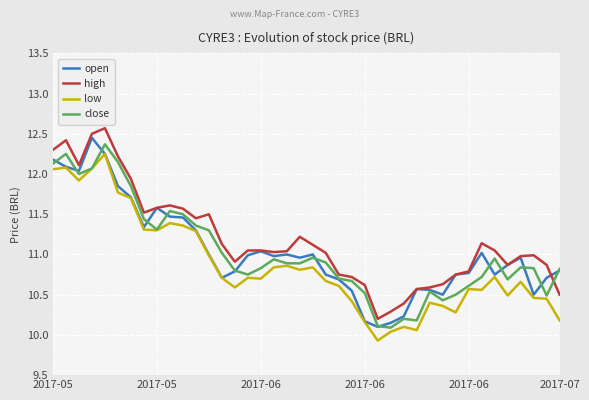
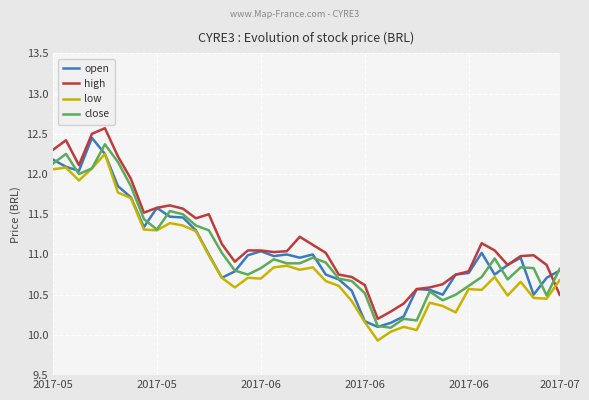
low, 2017-07: 10.2 -> 10.7
